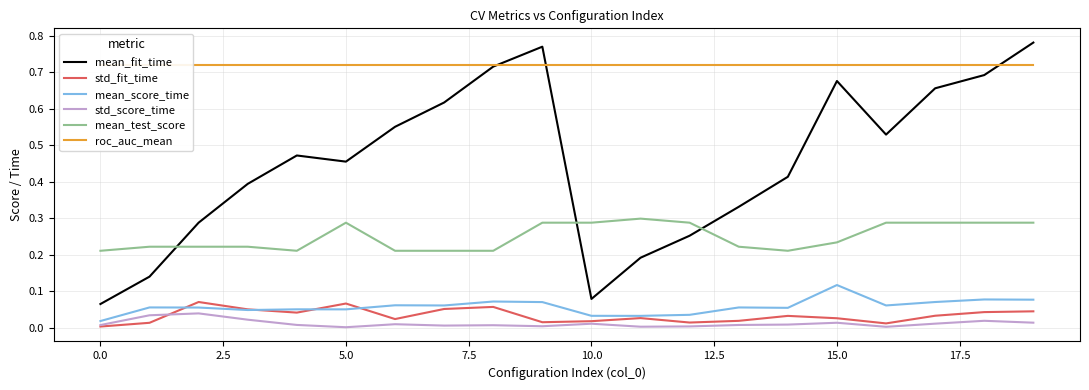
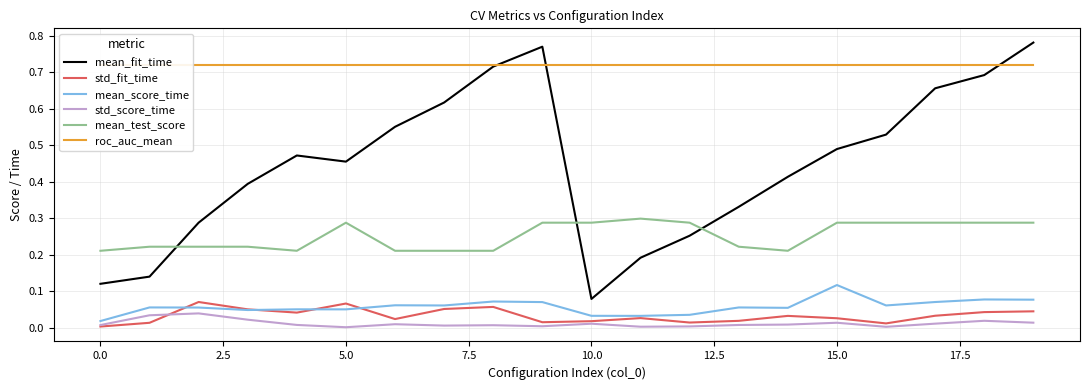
mean_fit_time, 0.0: 0.07 -> 0.12
mean_fit_time, 15.0: 0.68 -> 0.49
mean_test_score, 15.0: 0.23 -> 0.29
